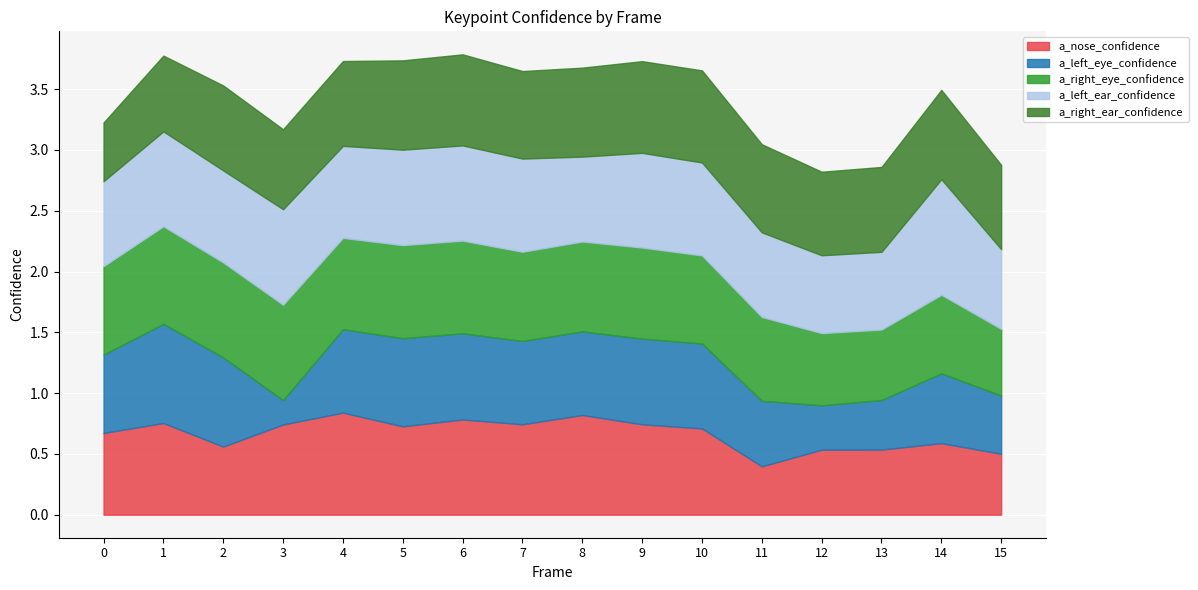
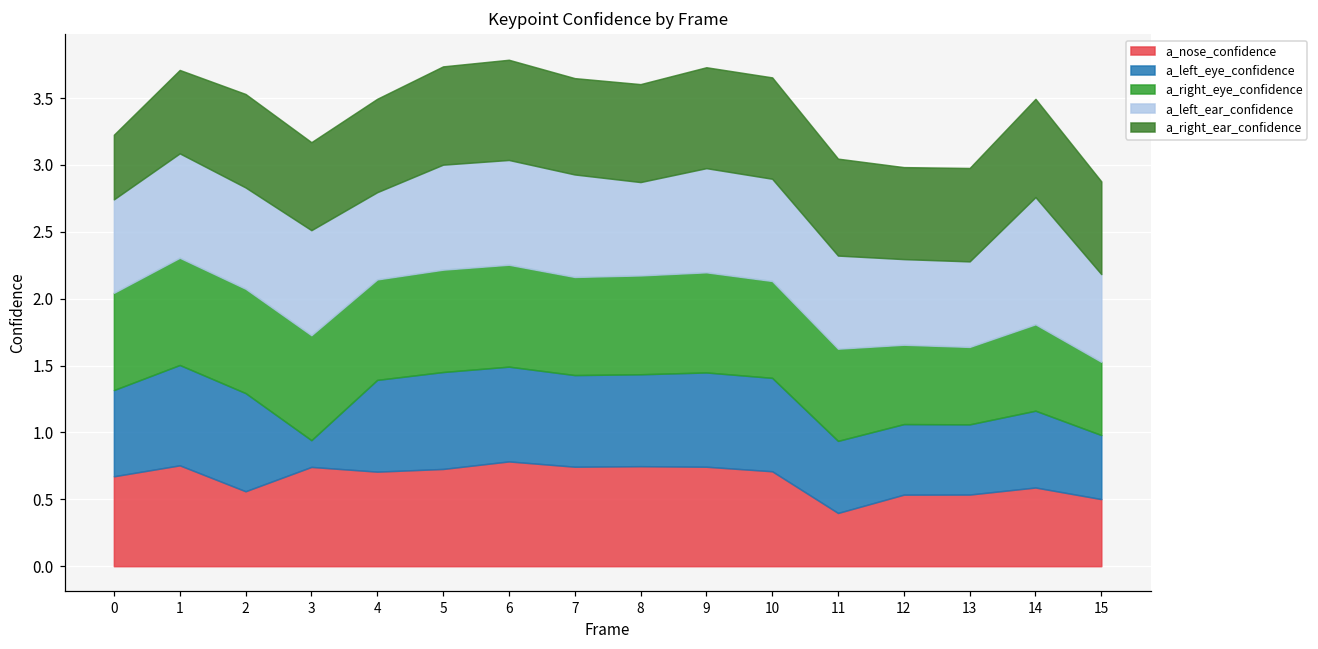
a_left_eye_confidence, 1: 0.82 -> 0.75
a_nose_confidence, 4: 0.84 -> 0.71
a_left_ear_confidence, 4: 0.76 -> 0.65
a_nose_confidence, 8: 0.82 -> 0.75
a_left_eye_confidence, 12: 0.36 -> 0.53
a_left_eye_confidence, 13: 0.41 -> 0.52
